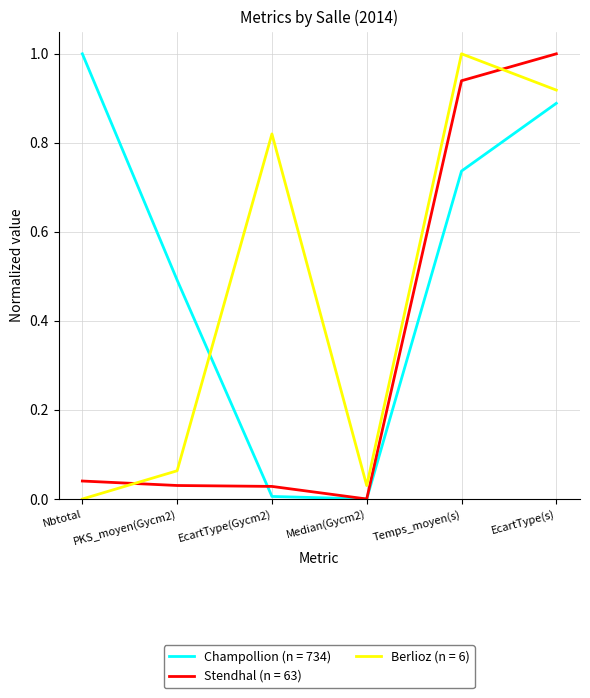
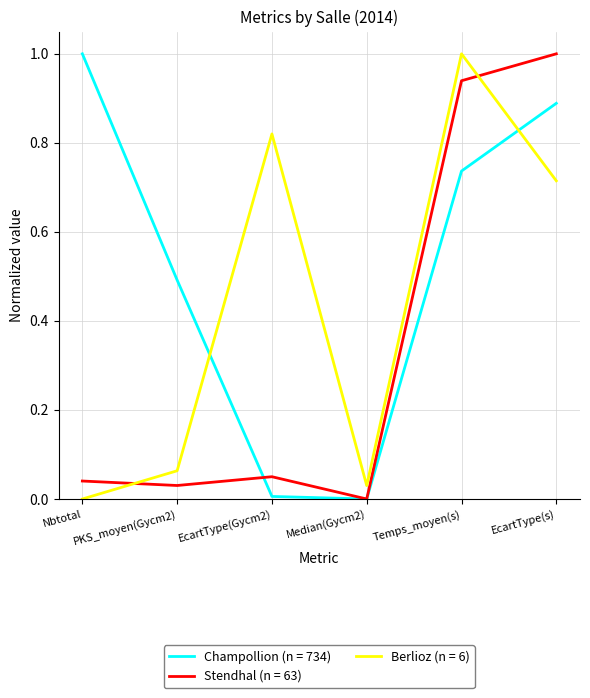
Stendhal (n = 63), EcartType(Gycm2): 0.03 -> 0.05
Berlioz (n = 6), EcartType(s): 0.92 -> 0.71
